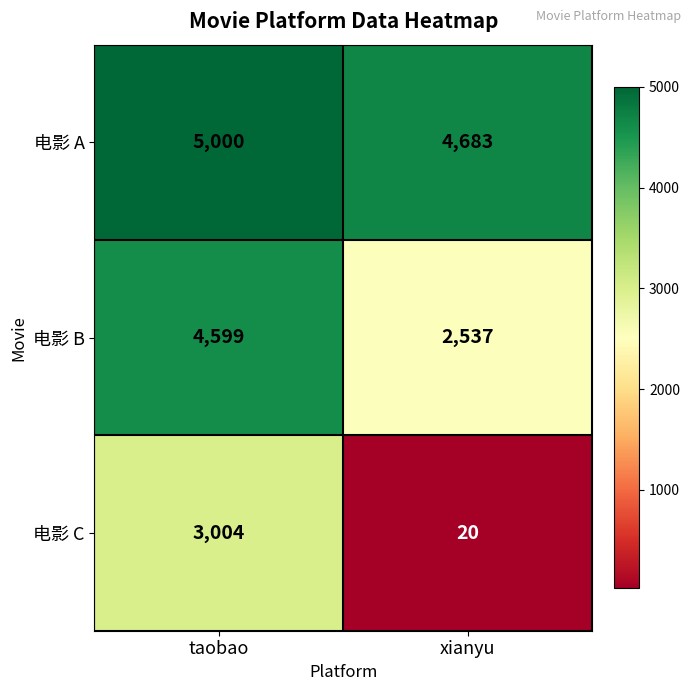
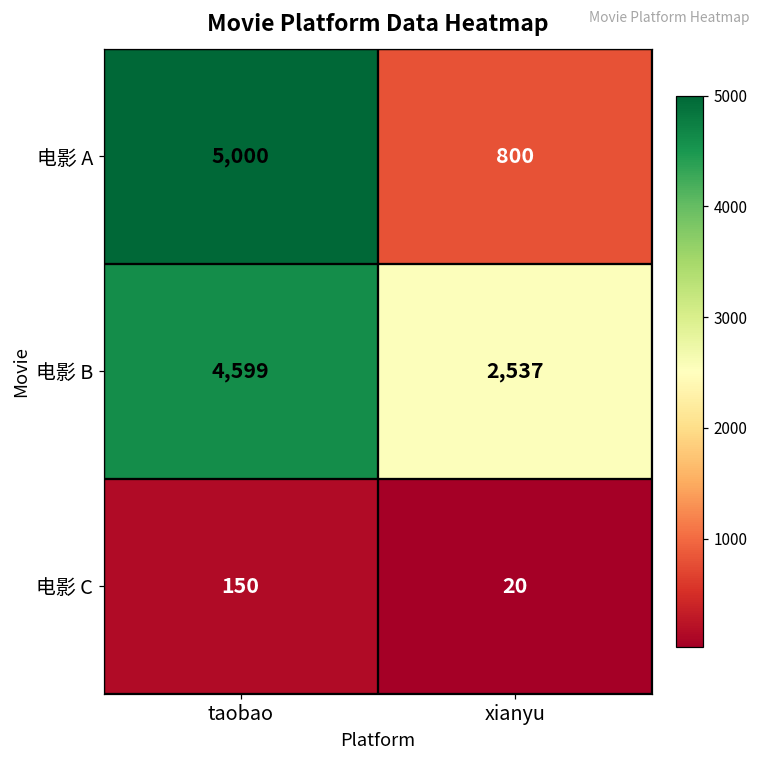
电影 A, xianyu: 4,683 -> 800
电影 C, taobao: 3,004 -> 150
